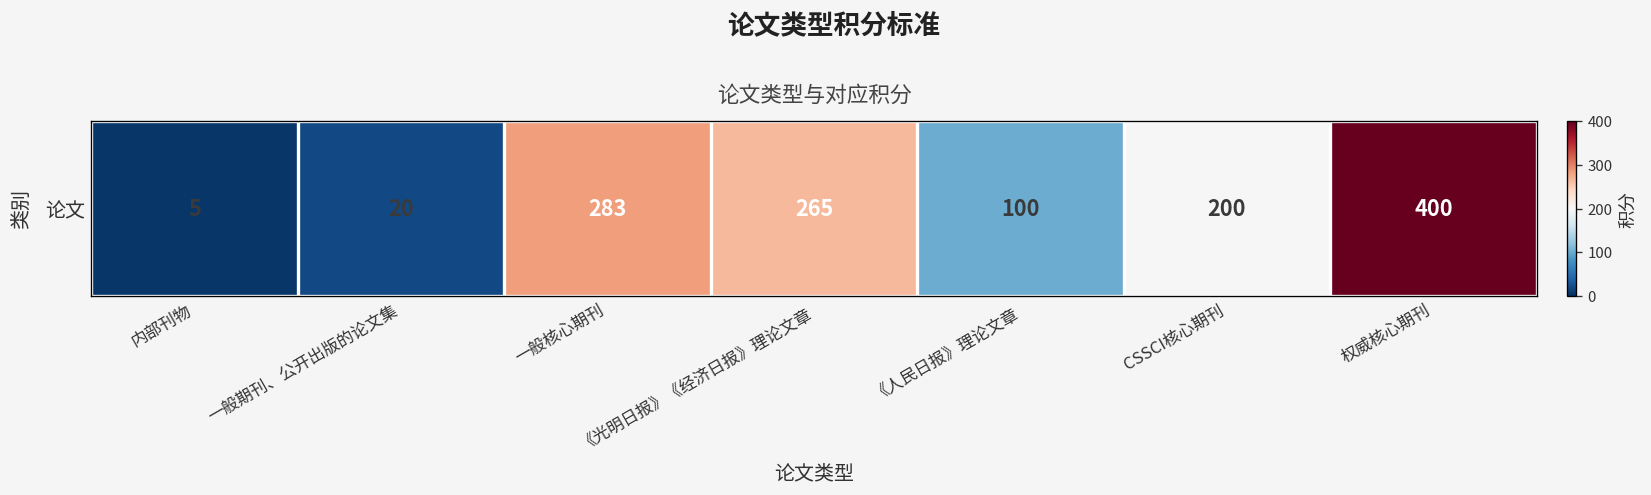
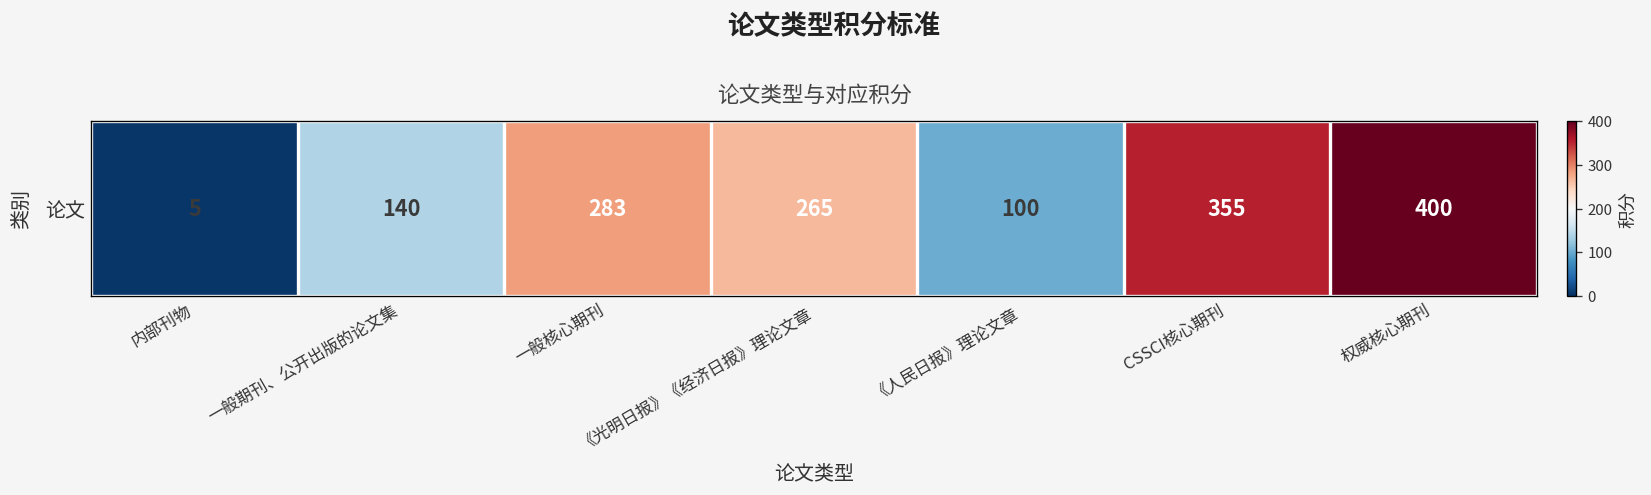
论文, 一般期刊、公开出版的论文集: 20 -> 140
论文, CSSCI核心期刊: 200 -> 355
